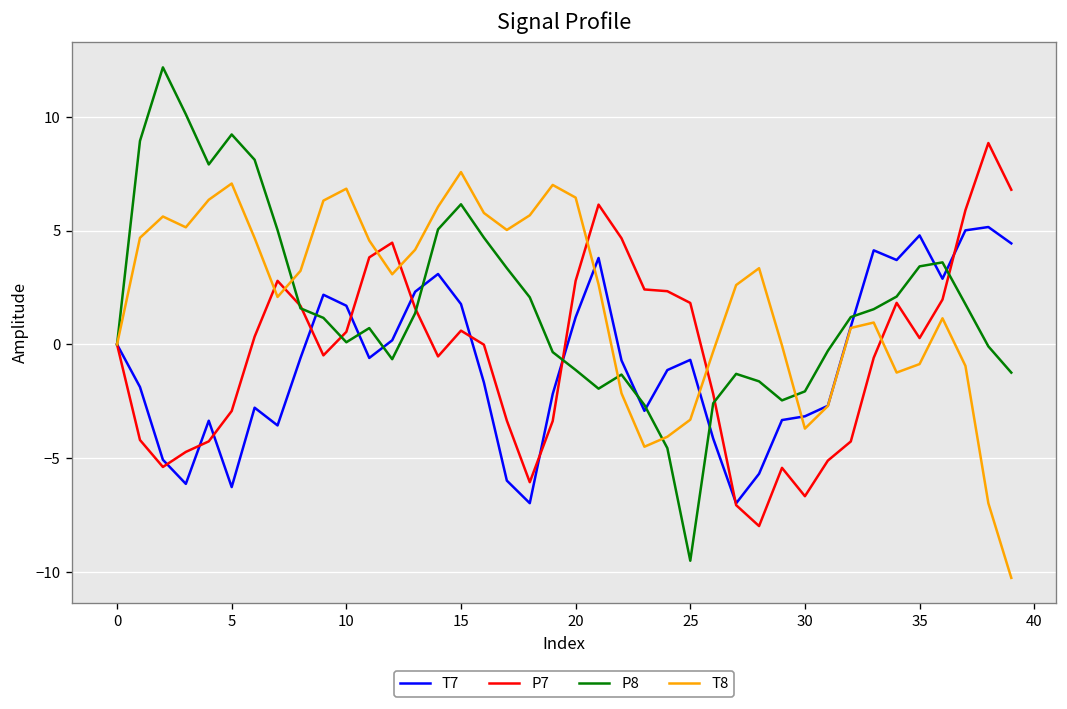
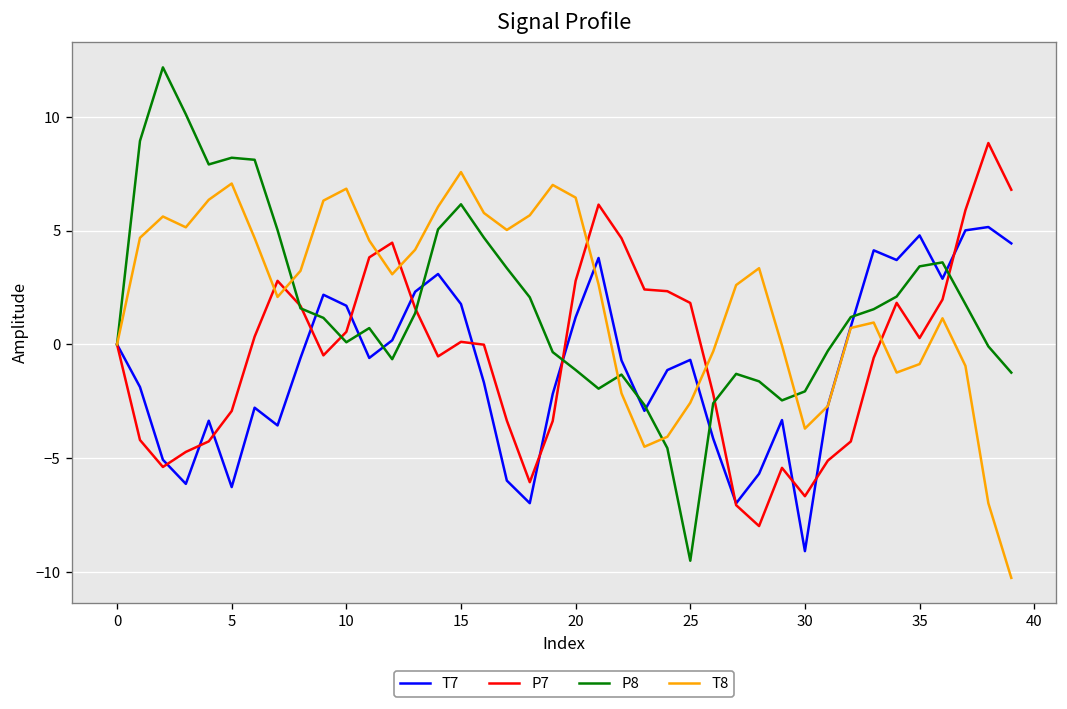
P8, 5: 9.2 -> 8.2
P7, 15: 0.6 -> 0.1
T8, 25: -3.3 -> -2.6
T7, 30: -3.2 -> -9.1
